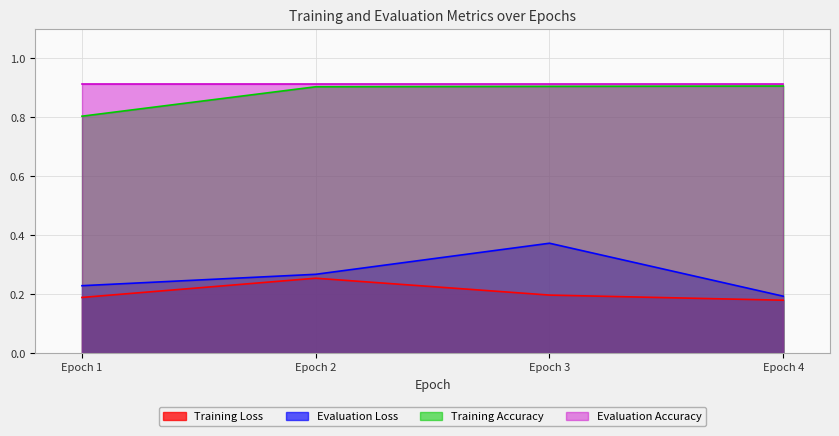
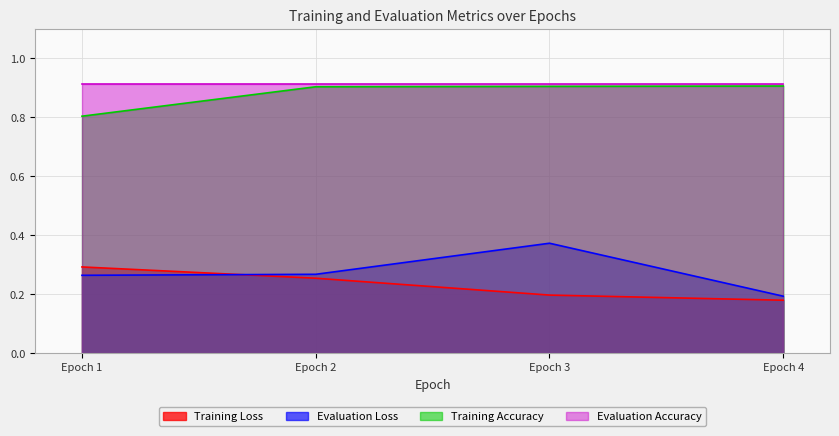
Training Loss, Epoch 1: 0.19 -> 0.29
Evaluation Loss, Epoch 1: 0.23 -> 0.26
